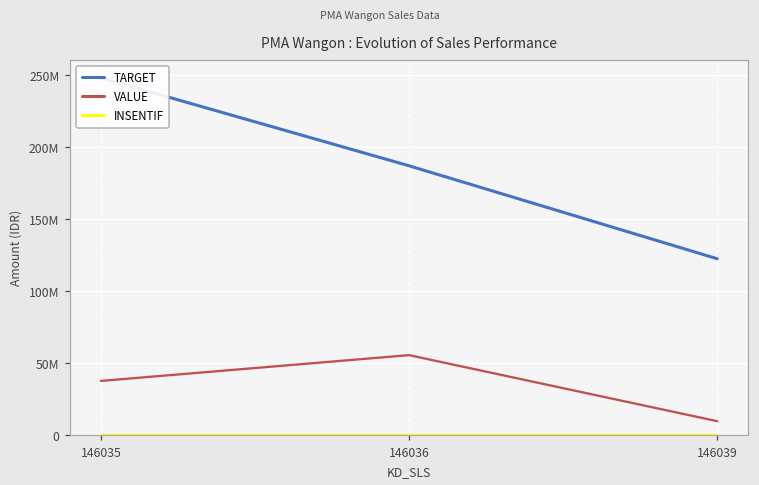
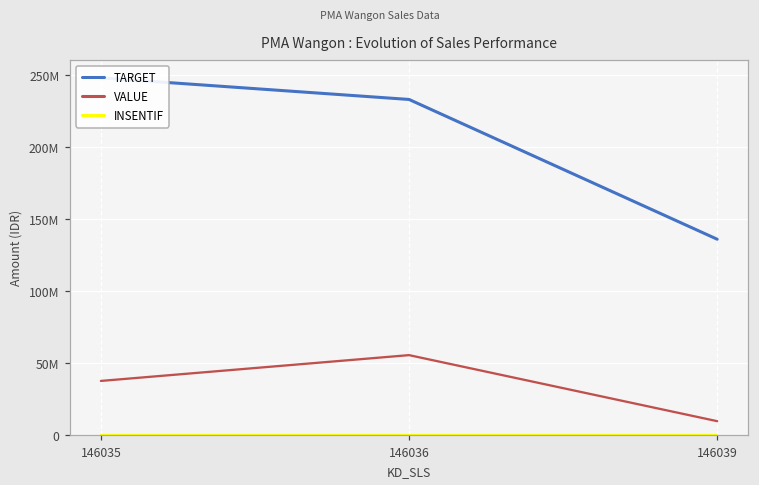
TARGET, 146036: 187000000 -> 233000000
TARGET, 146039: 122000000 -> 136000000
